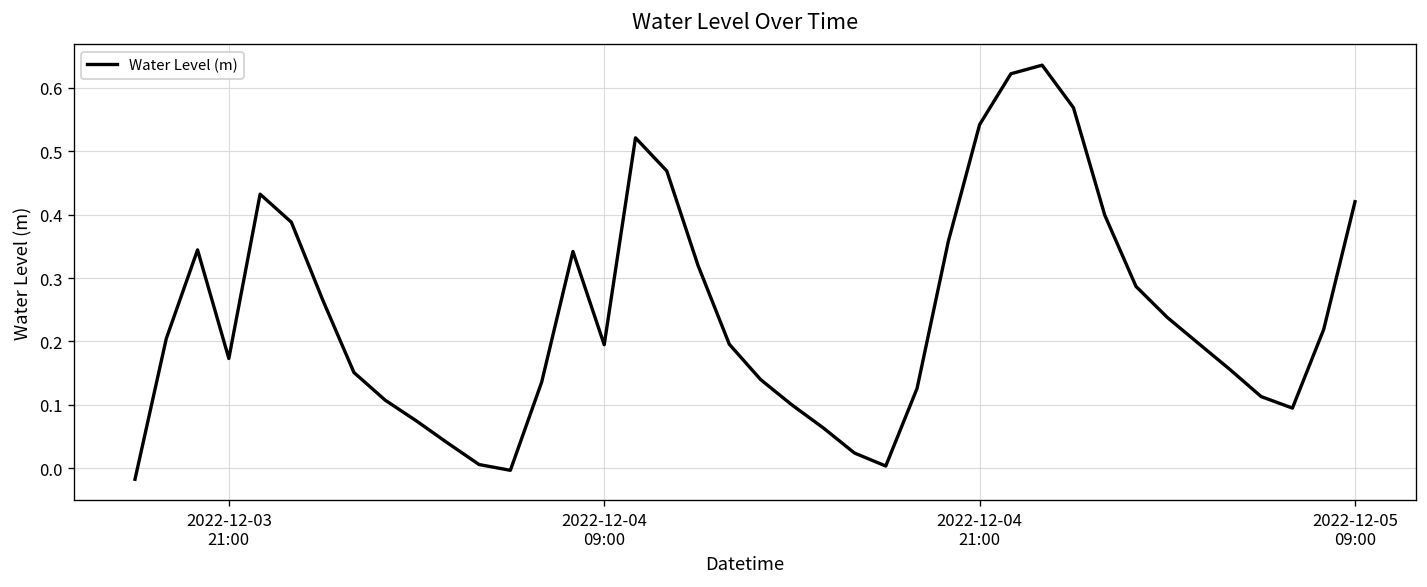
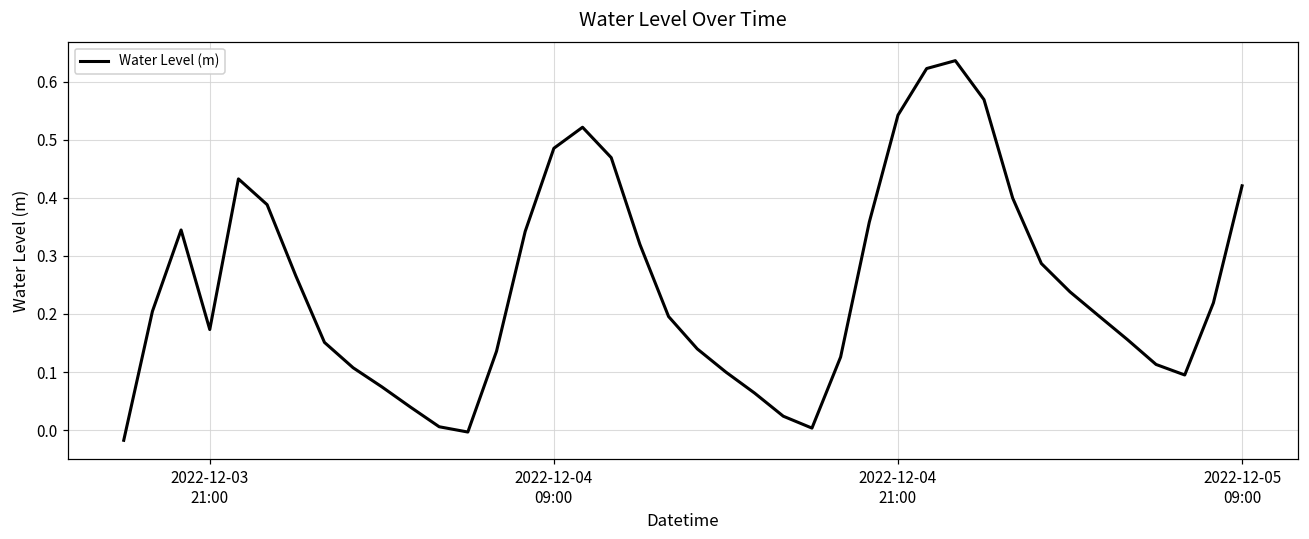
2022-12-04 09:00: 0.19 -> 0.49
